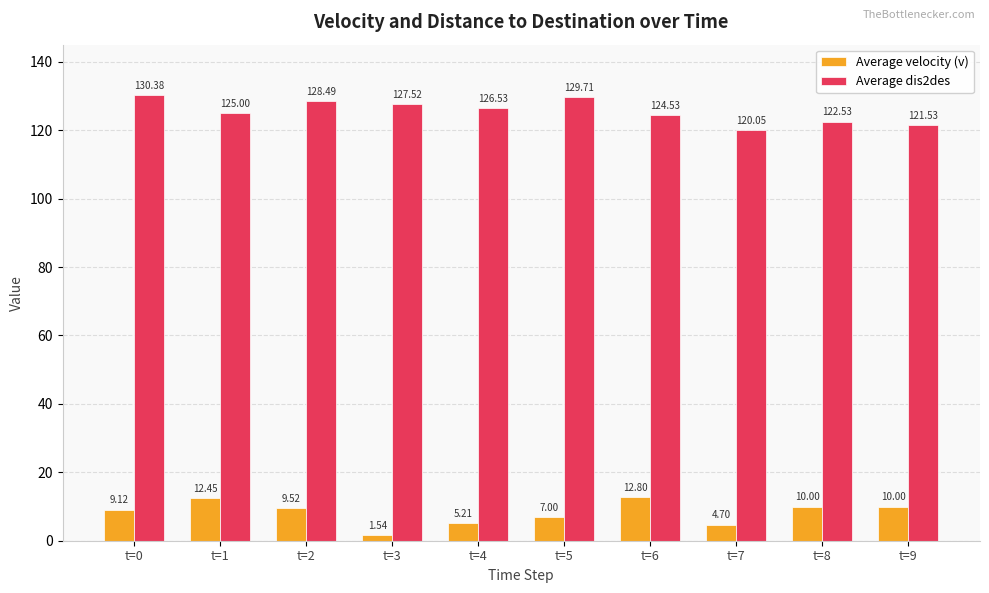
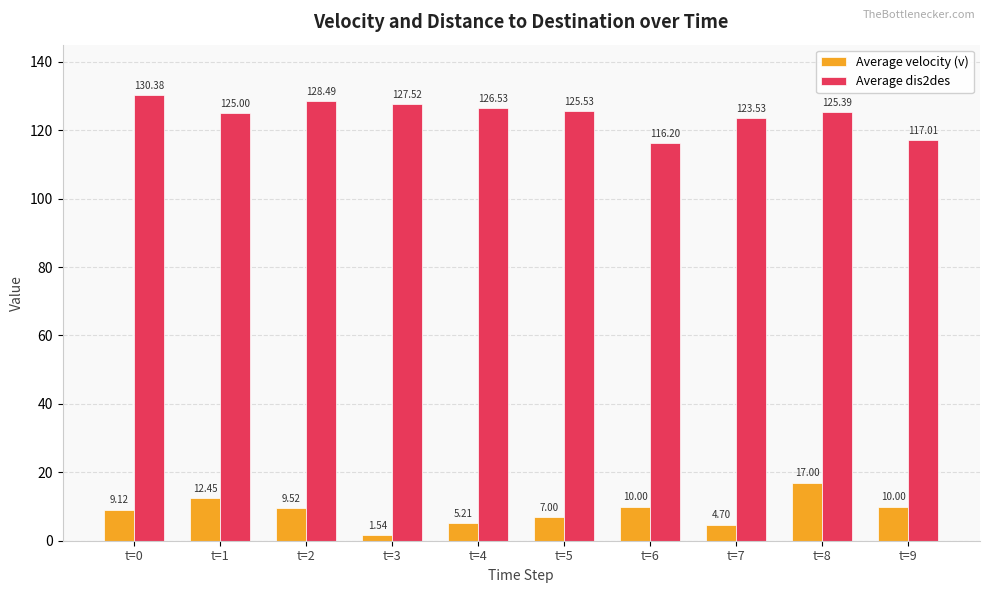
Average dis2des, t=5: 129.71 -> 125.53
Average velocity (v), t=6: 12.80 -> 10.00
Average dis2des, t=6: 124.53 -> 116.20
Average dis2des, t=7: 120.05 -> 123.53
Average velocity (v), t=8: 10.00 -> 17.00
Average dis2des, t=8: 122.53 -> 125.39
Average dis2des, t=9: 121.53 -> 117.01
